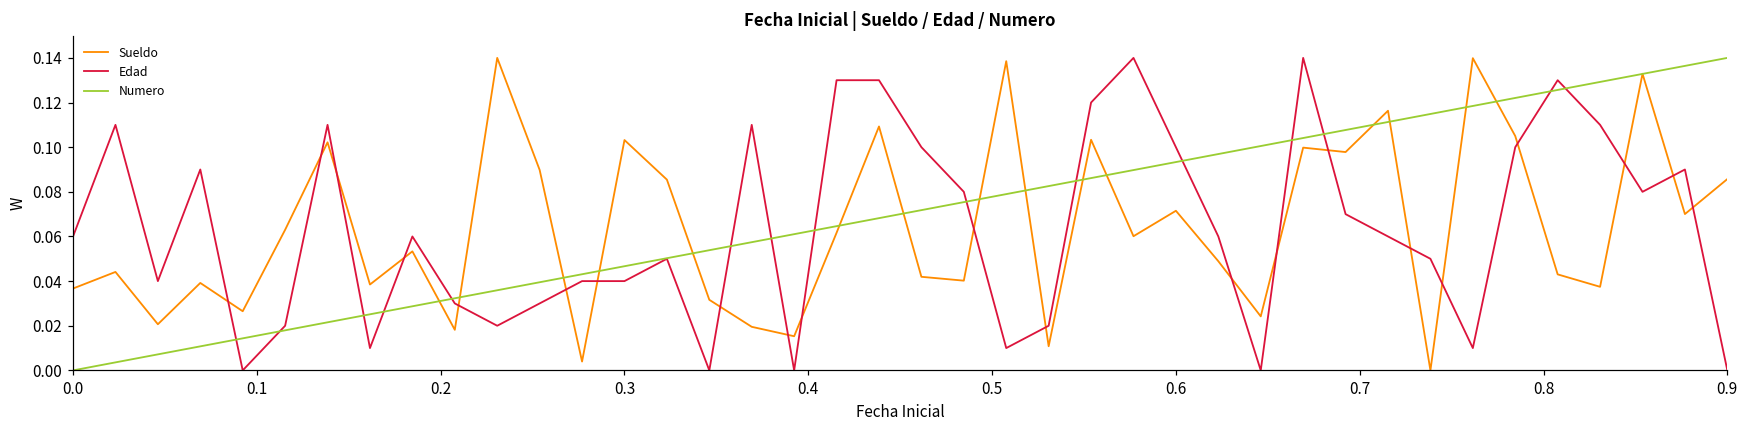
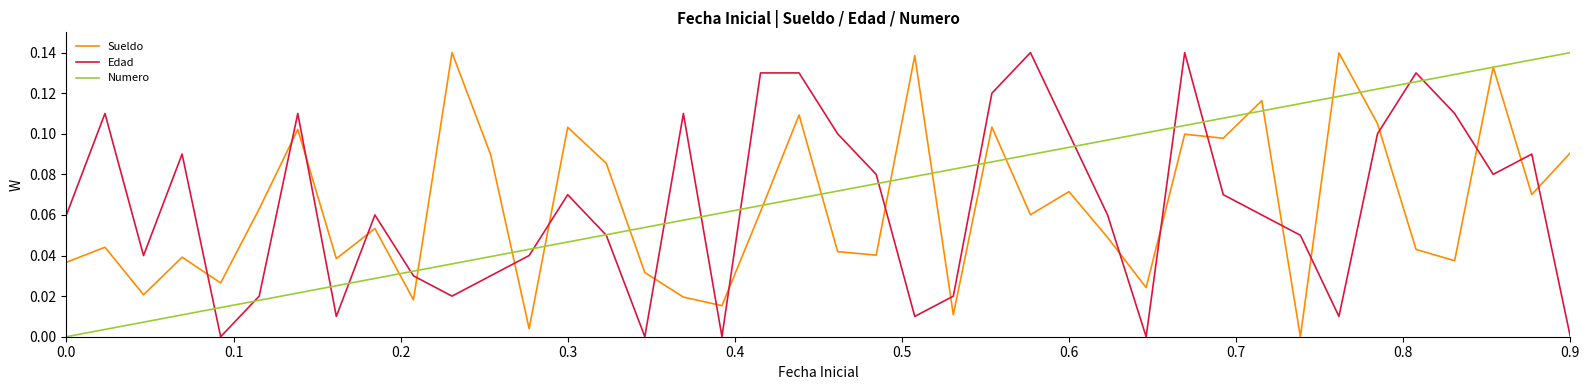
Edad, 0.3: 0.040 -> 0.070
Sueldo, 0.9: 0.086 -> 0.091
